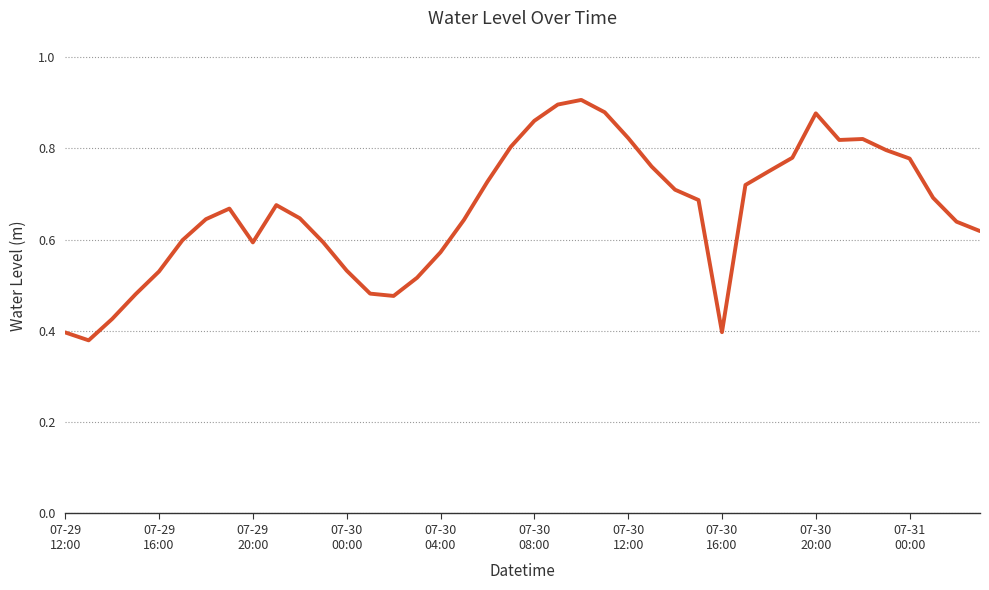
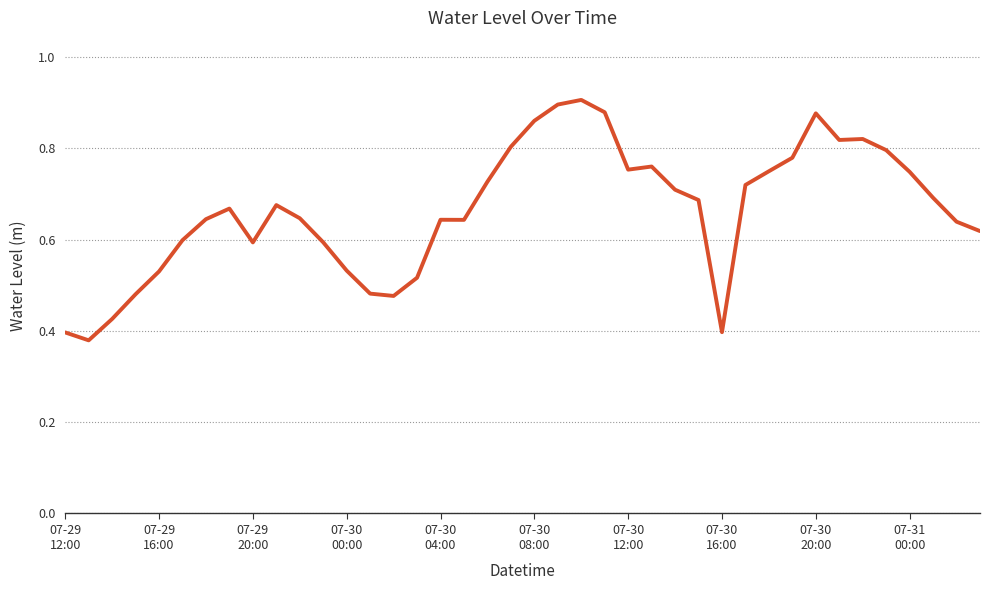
07-30 04:00: 0.57 -> 0.64
07-30 12:00: 0.82 -> 0.75
07-31 00:00: 0.78 -> 0.75
